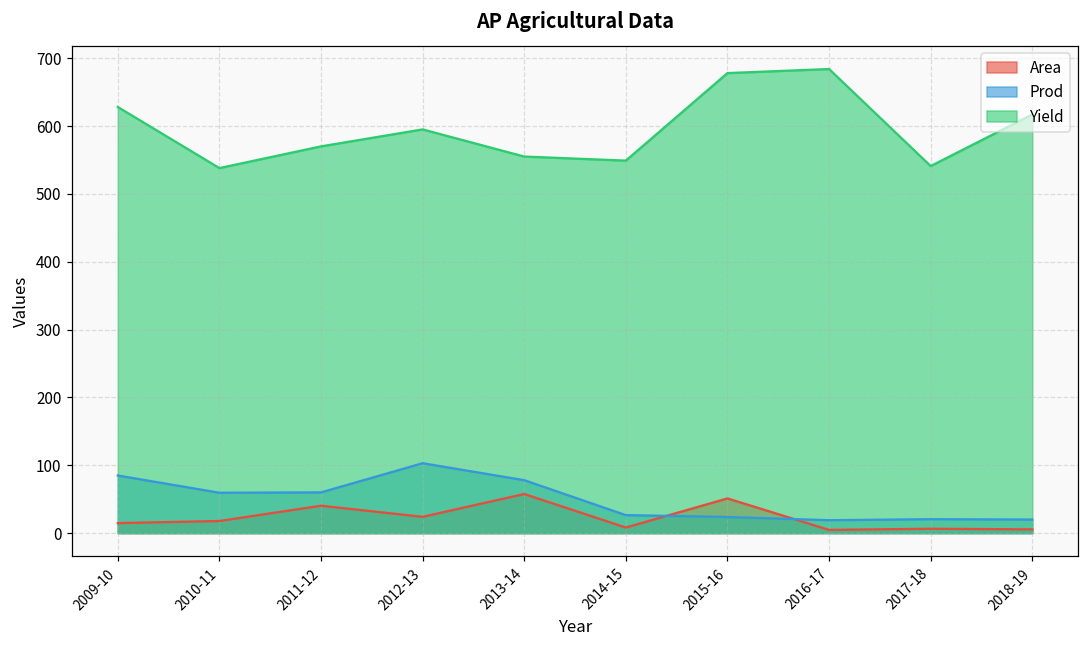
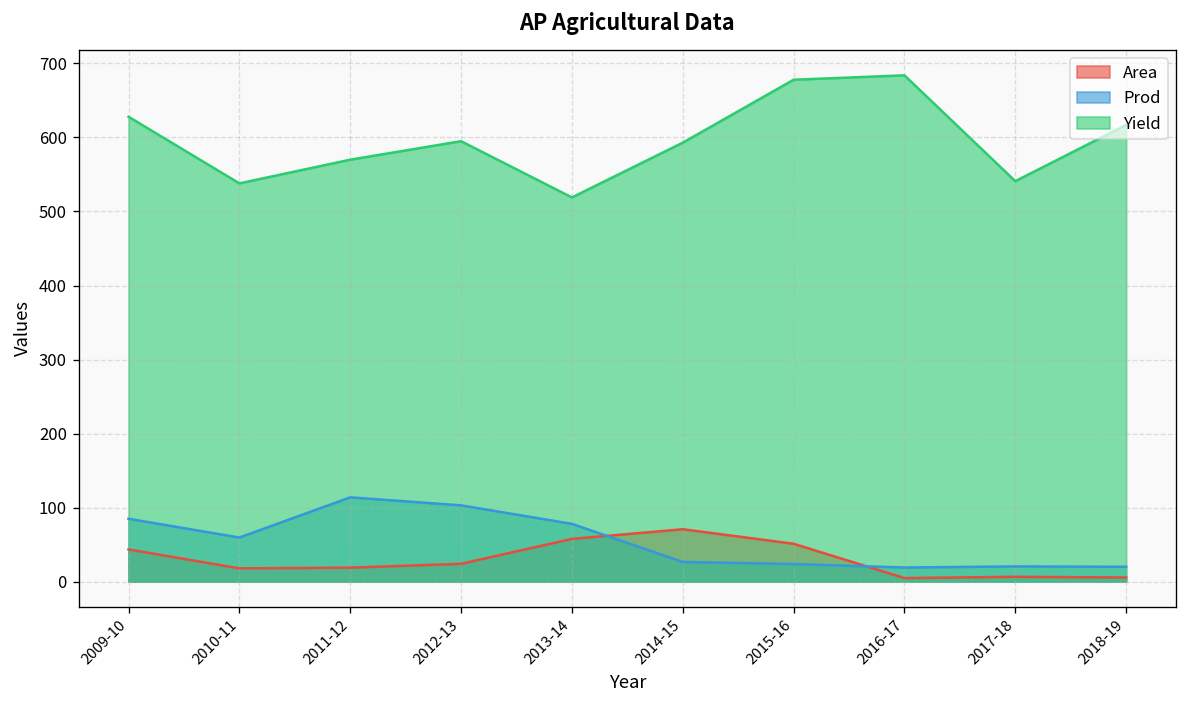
Area, 2009-10: 10 -> 40
Area, 2011-12: 40 -> 20
Prod, 2011-12: 60 -> 110
Yield, 2013-14: 560 -> 520
Area, 2014-15: 10 -> 70
Yield, 2014-15: 550 -> 590
